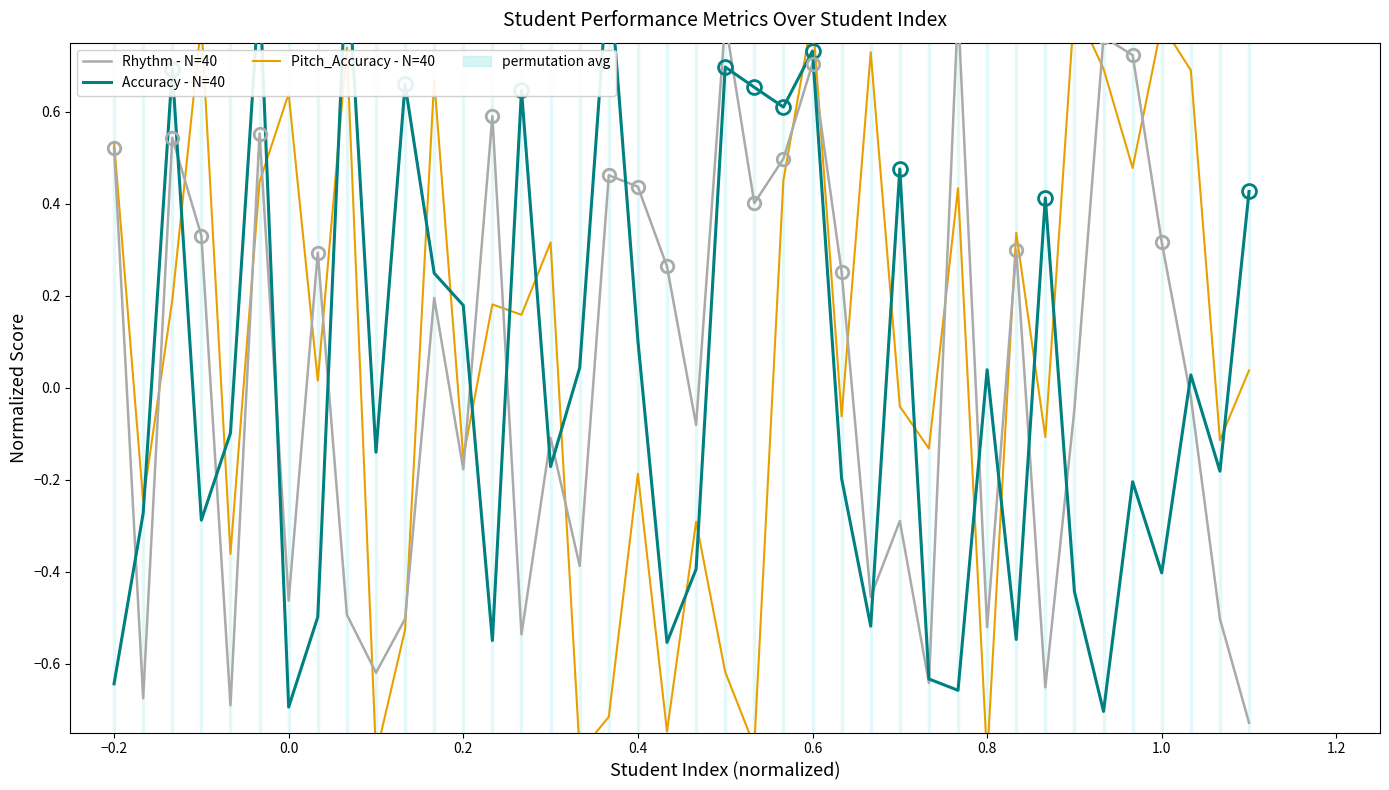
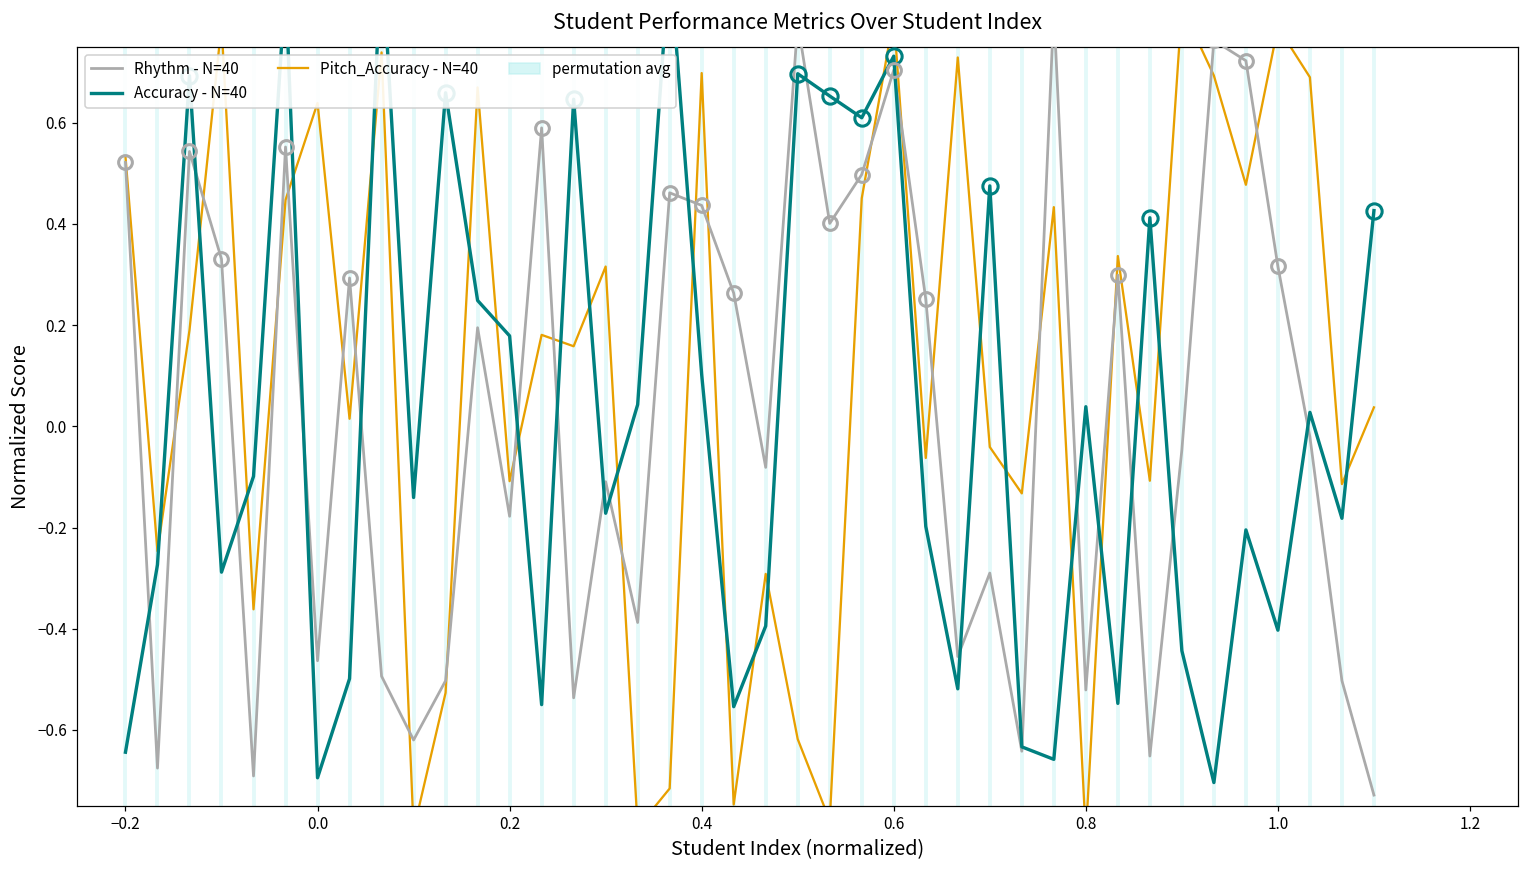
Pitch_Accuracy - N=40, 0.2: -0.15 -> -0.11
Pitch_Accuracy - N=40, 0.4: -0.19 -> 0.70
